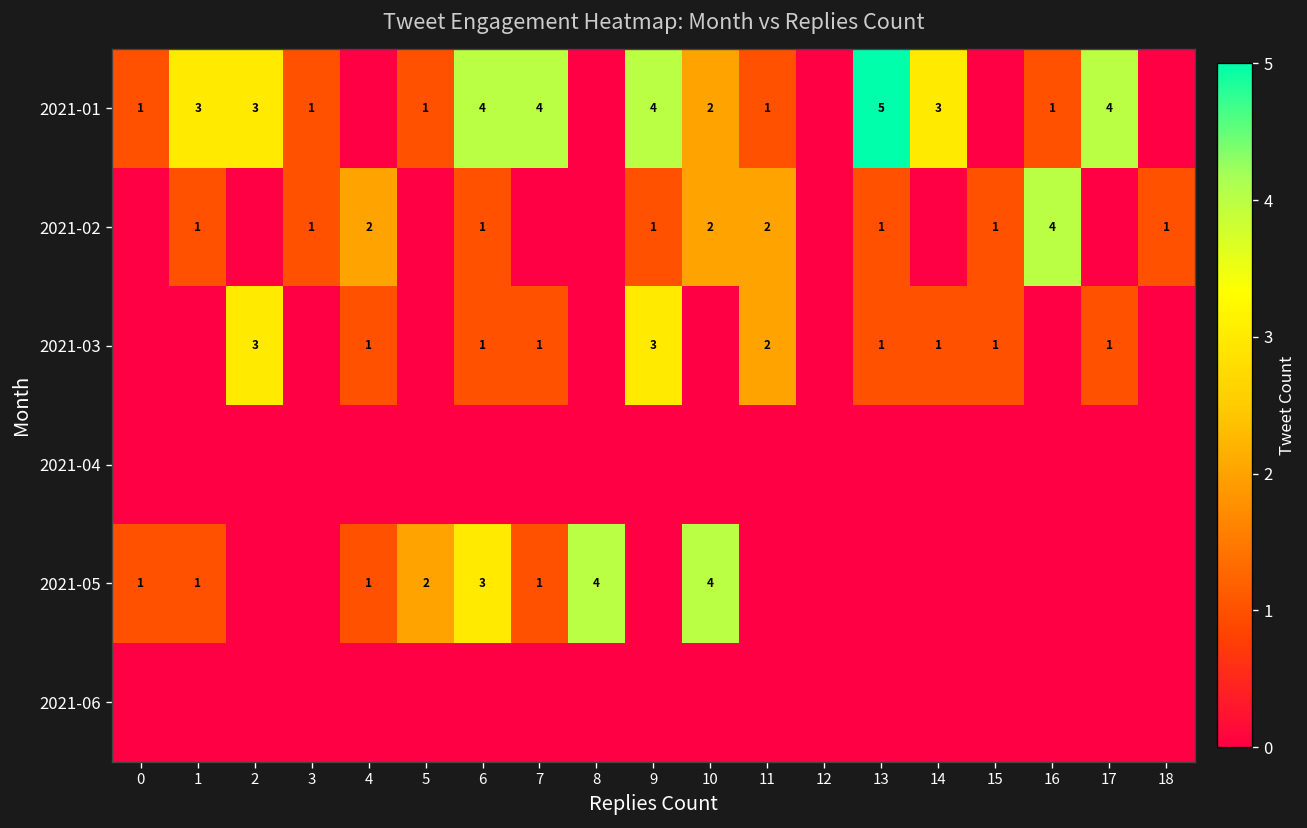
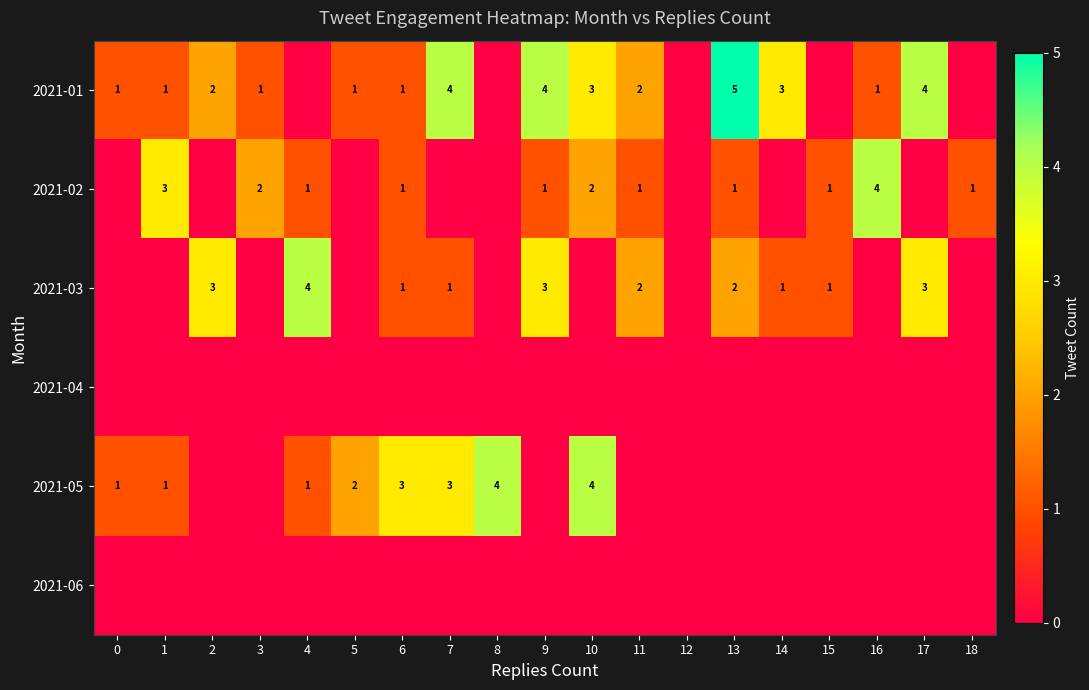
2021-01, 1: 3 -> 1
2021-01, 2: 3 -> 2
2021-01, 6: 4 -> 1
2021-01, 10: 2 -> 3
2021-01, 11: 1 -> 2
2021-02, 1: 1 -> 3
2021-02, 3: 1 -> 2
2021-02, 4: 2 -> 1
2021-02, 11: 2 -> 1
2021-03, 4: 1 -> 4
2021-03, 13: 1 -> 2
2021-03, 17: 1 -> 3
2021-05, 7: 1 -> 3
